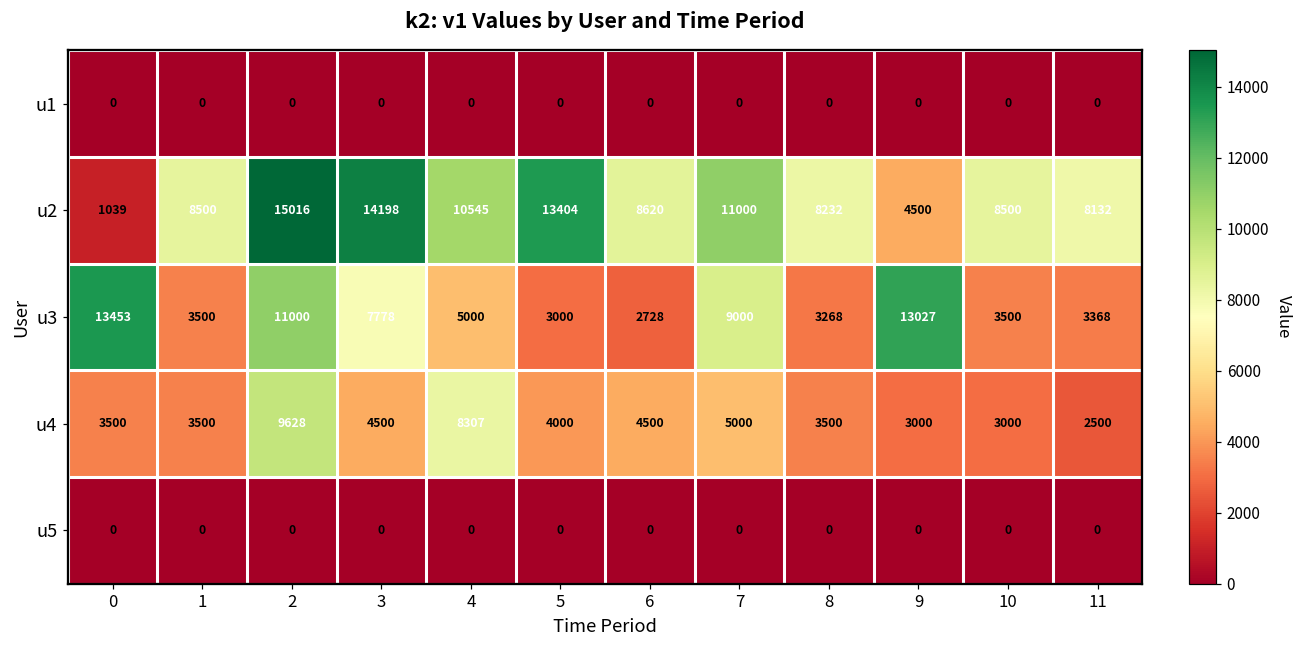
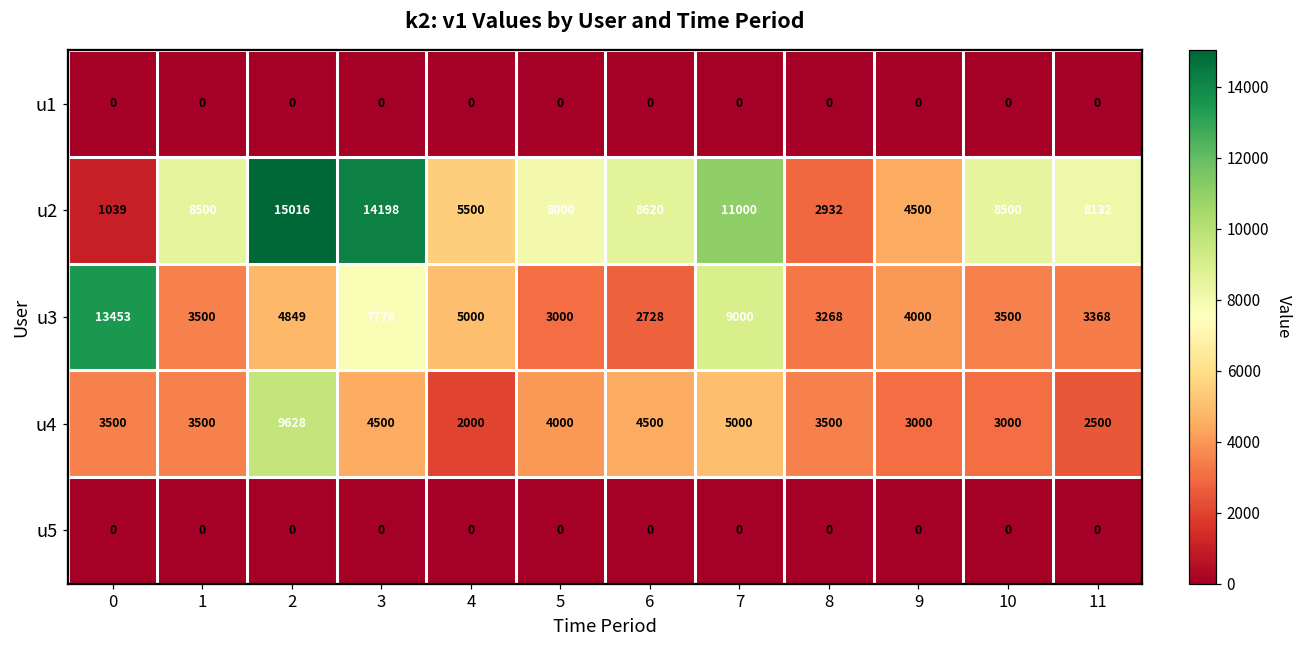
u2, 4: 10545 -> 5500
u2, 5: 13404 -> 8000
u2, 8: 8232 -> 2932
u3, 2: 11000 -> 4849
u3, 9: 13027 -> 4000
u4, 4: 8307 -> 2000
